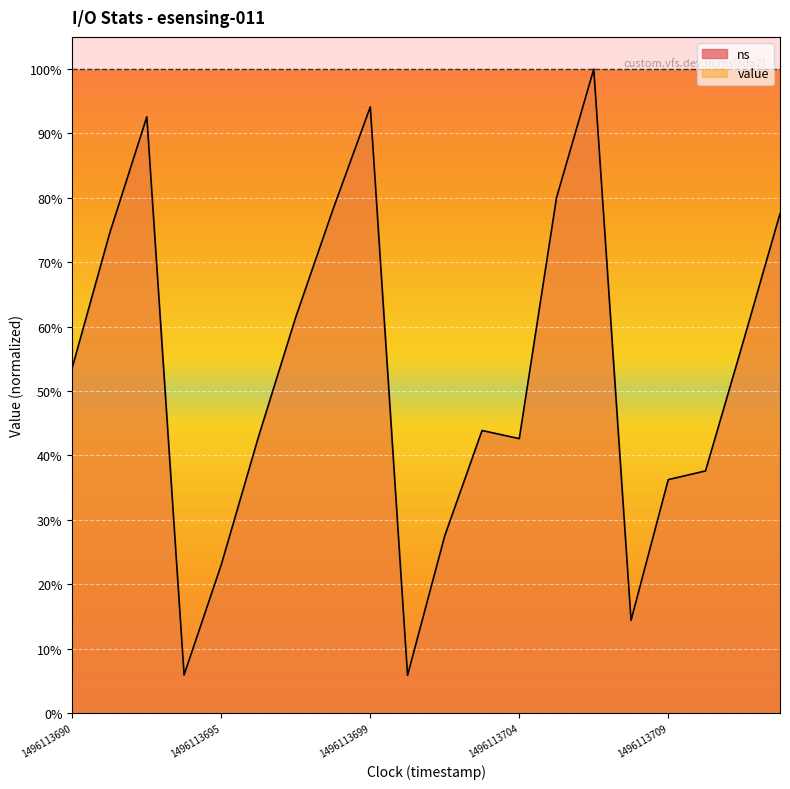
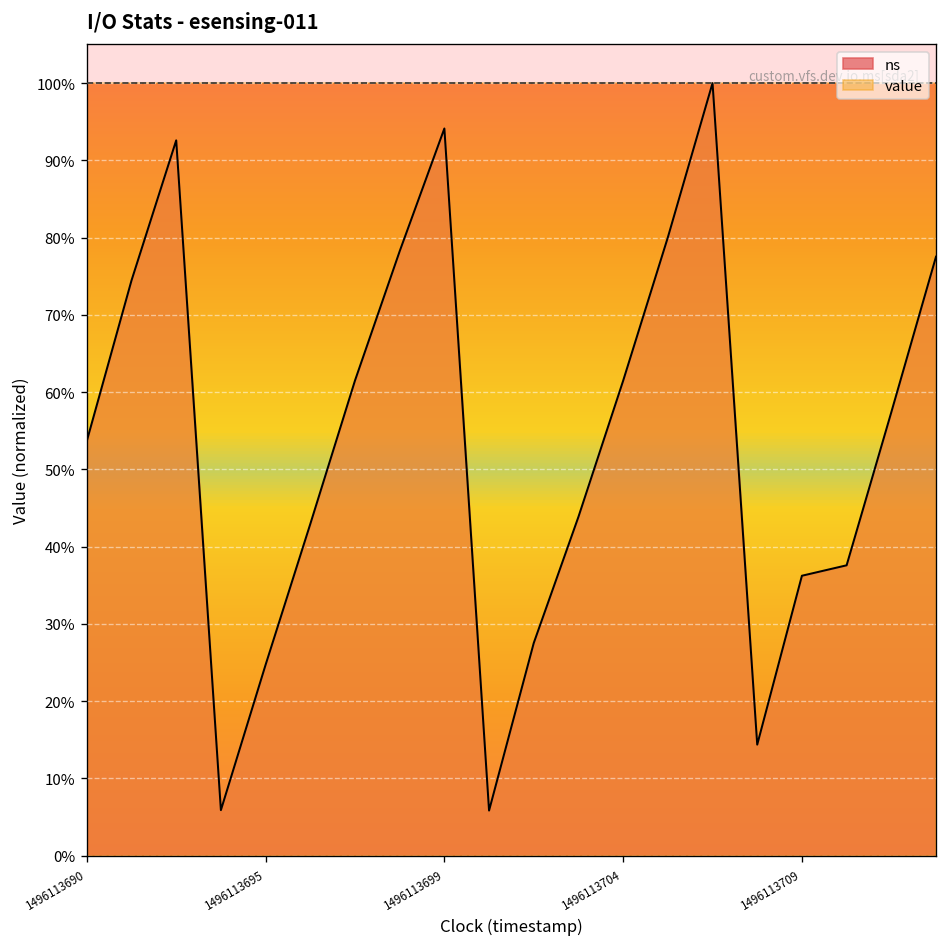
ns, 1496113695: 23% -> 25%
ns, 1496113704: 43% -> 61%
